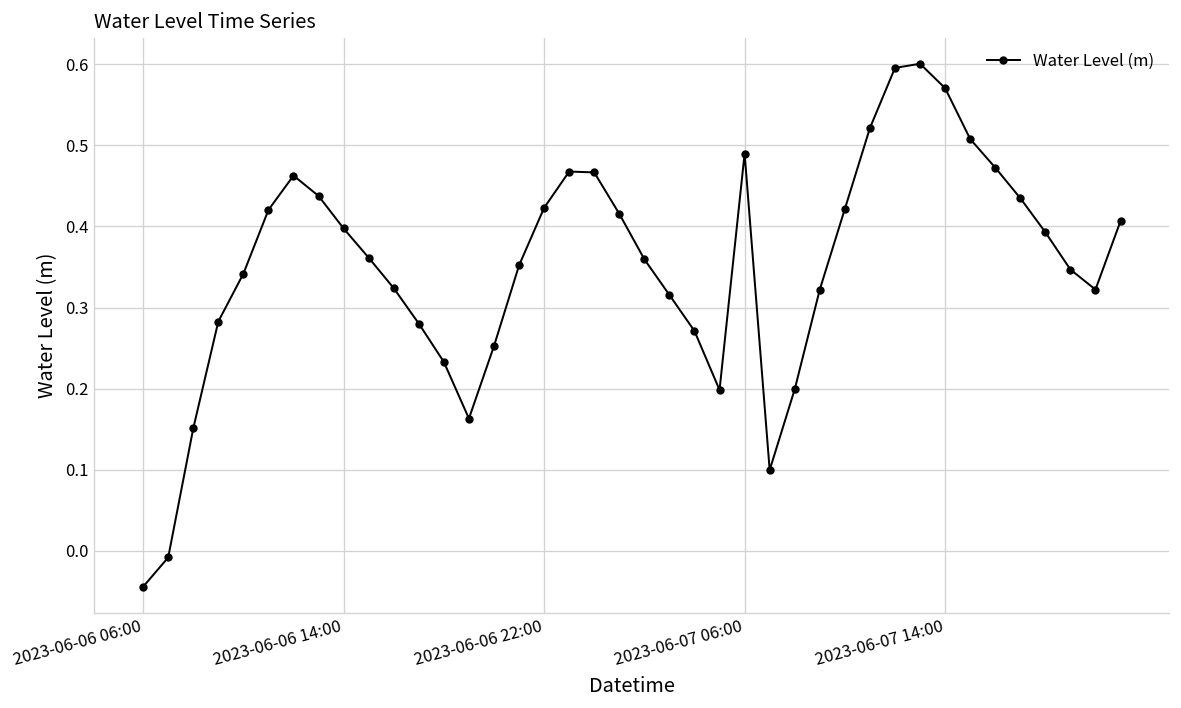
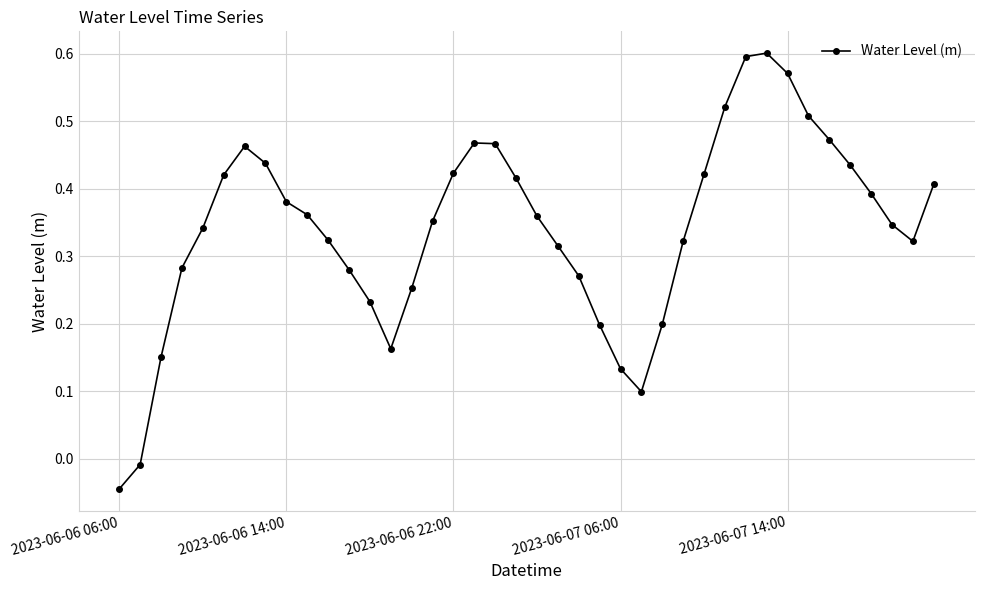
2023-06-06 14:00: 0.40 -> 0.38
2023-06-07 06:00: 0.49 -> 0.13
